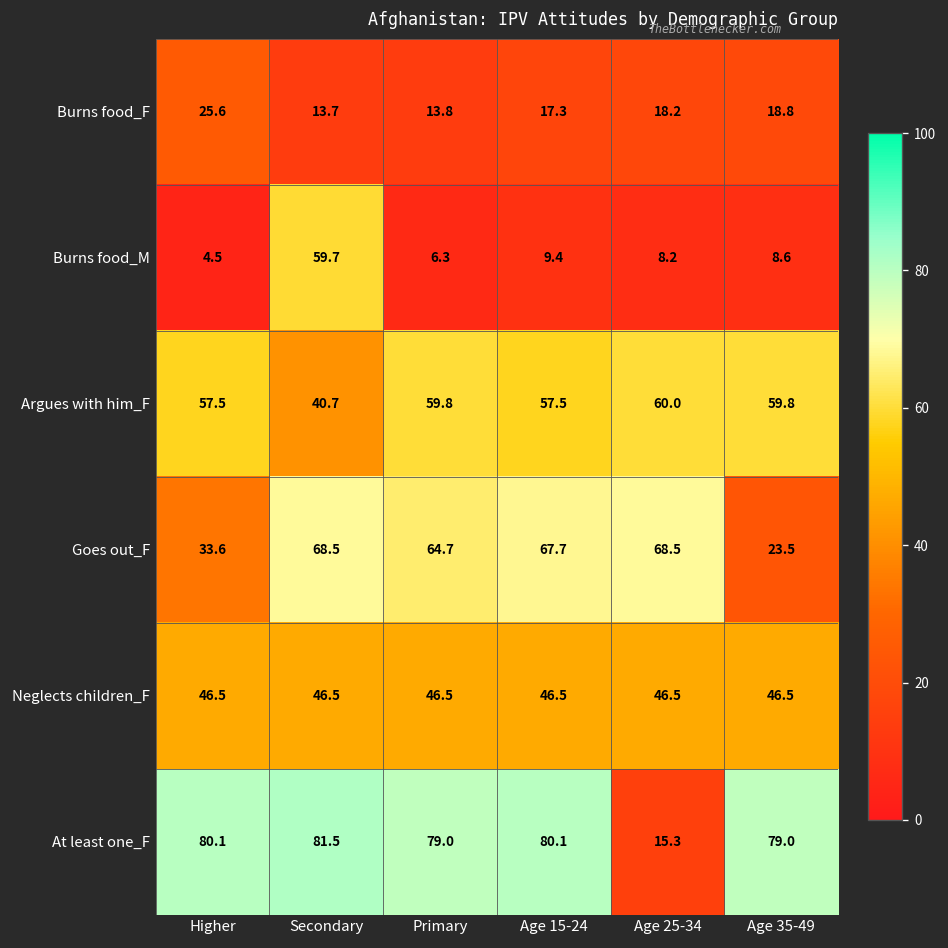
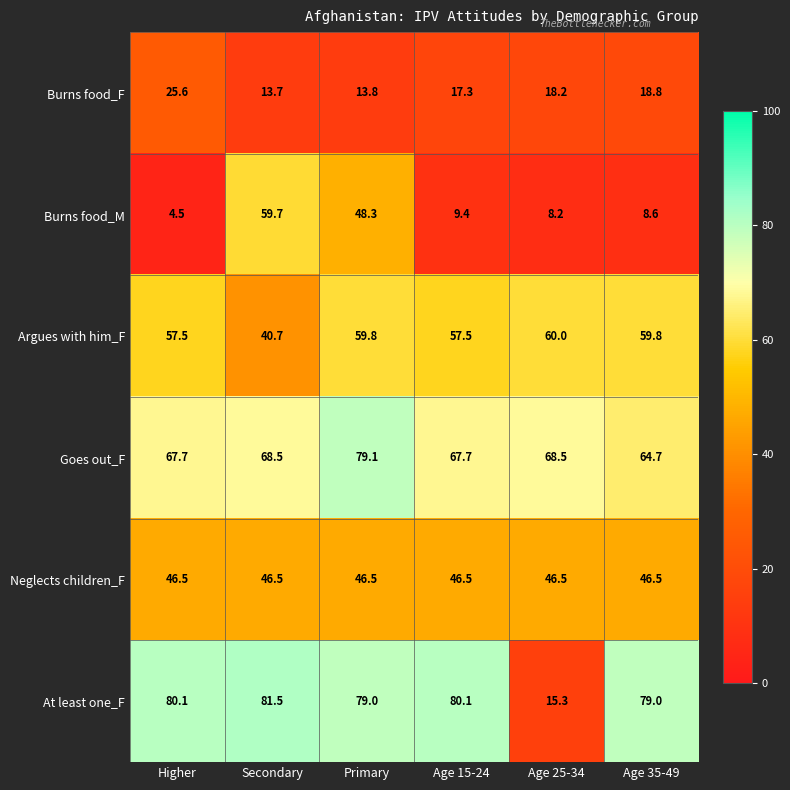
Burns food_M, Primary: 6.3 -> 48.3
Goes out_F, Higher: 33.6 -> 67.7
Goes out_F, Primary: 64.7 -> 79.1
Goes out_F, Age 35-49: 23.5 -> 64.7
